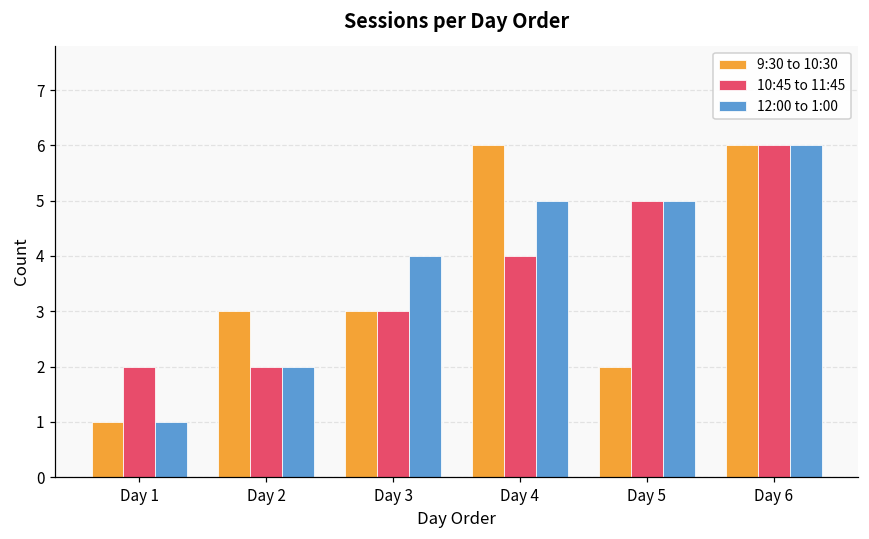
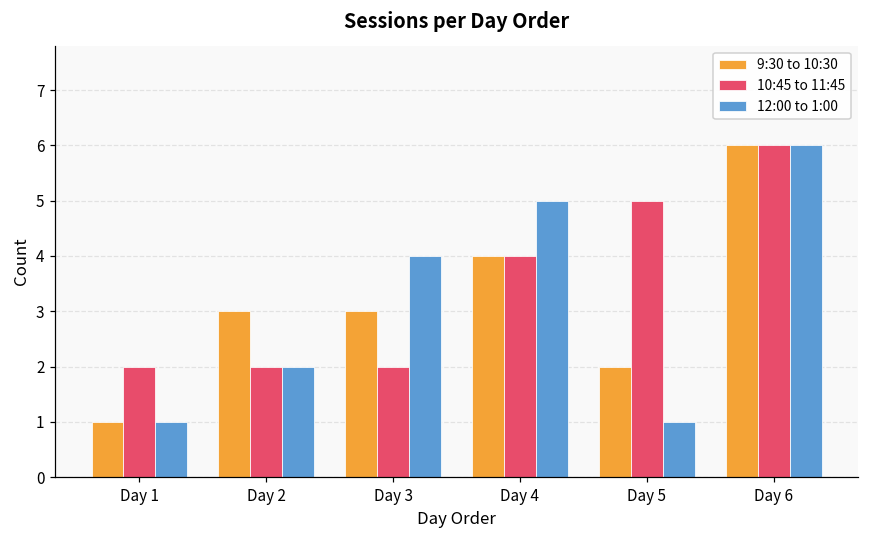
10:45 to 11:45, Day 3: 3 -> 2
9:30 to 10:30, Day 4: 6 -> 4
12:00 to 1:00, Day 5: 5 -> 1
